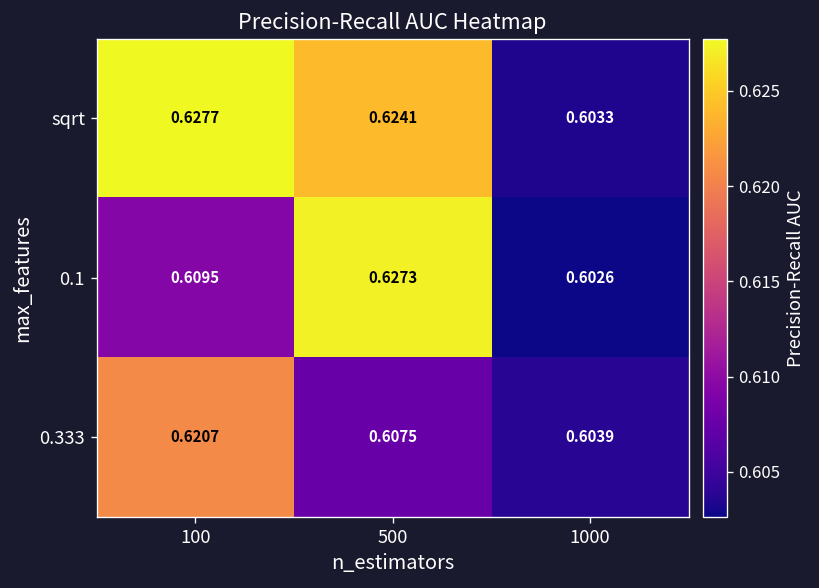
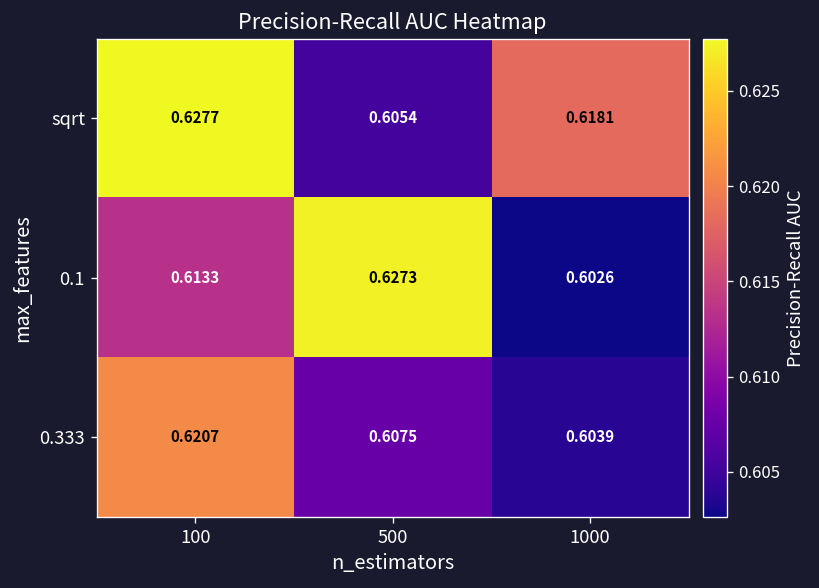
sqrt, 500: 0.6241 -> 0.6054
sqrt, 1000: 0.6033 -> 0.6181
0.1, 100: 0.6095 -> 0.6133
